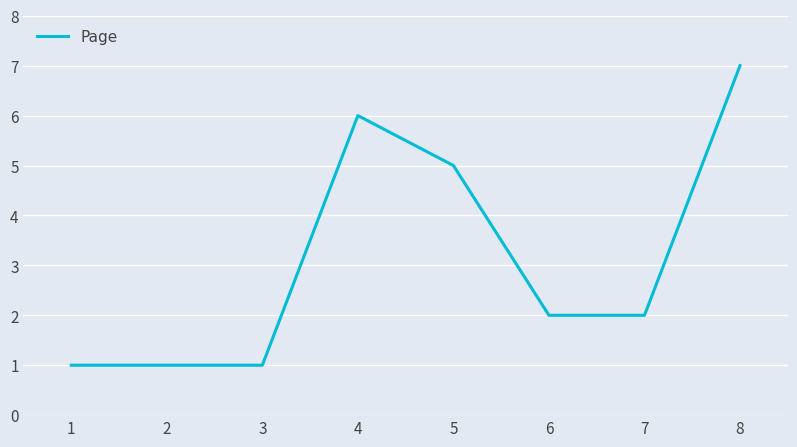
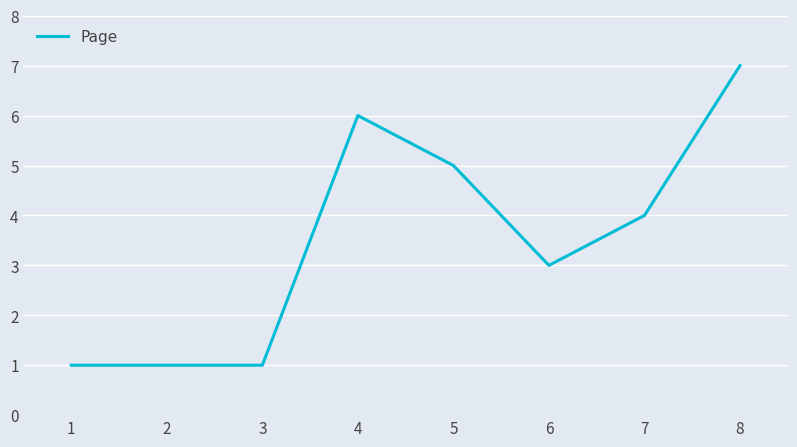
6: 2 -> 3
7: 2 -> 4
